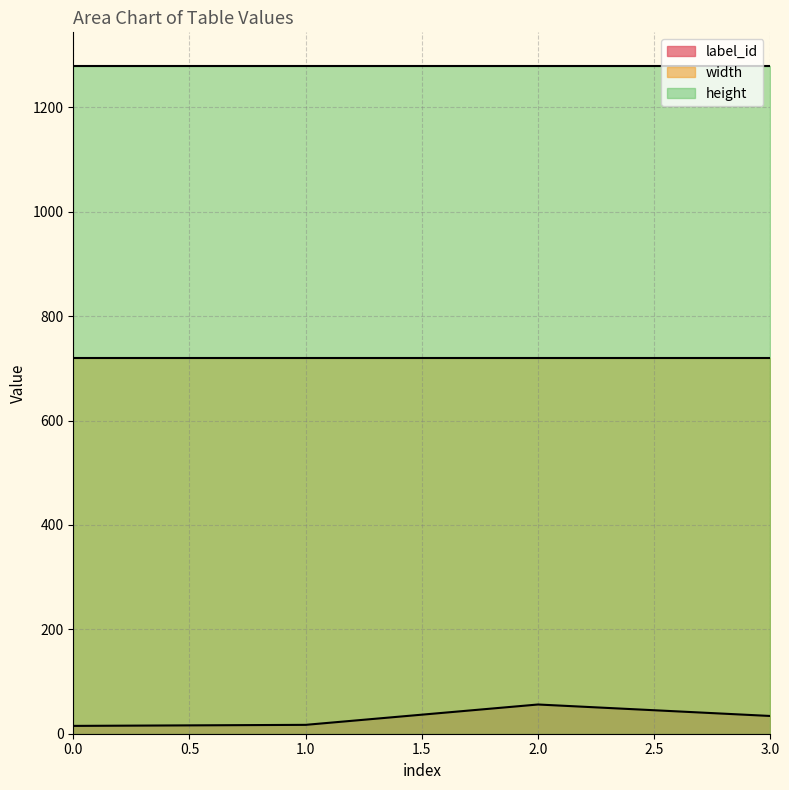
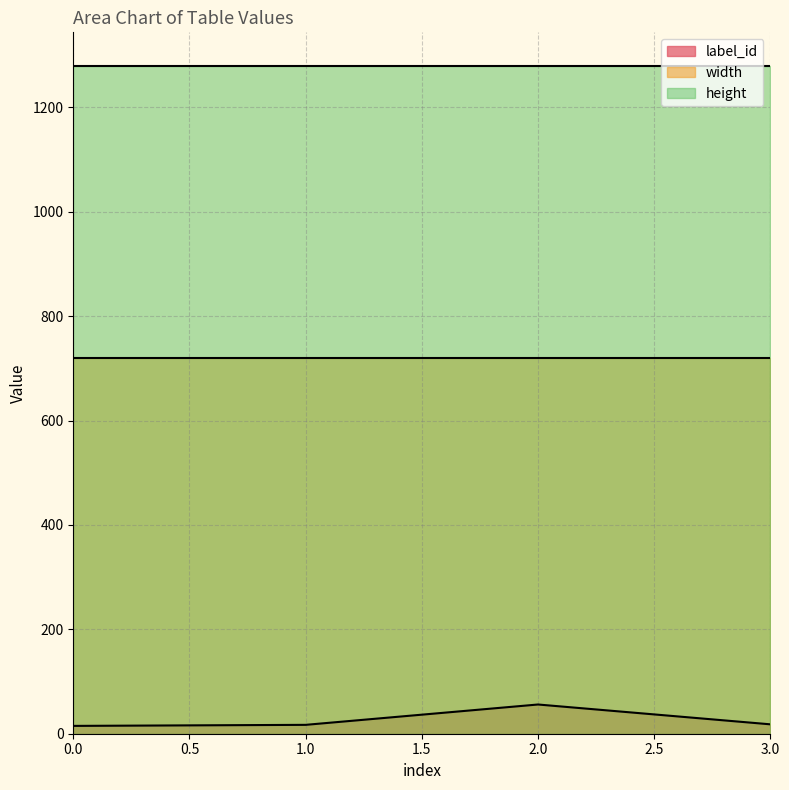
label_id, 3.0: 30 -> 20
